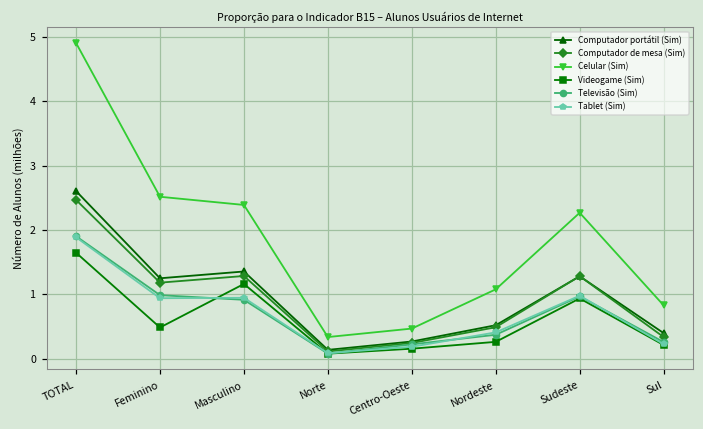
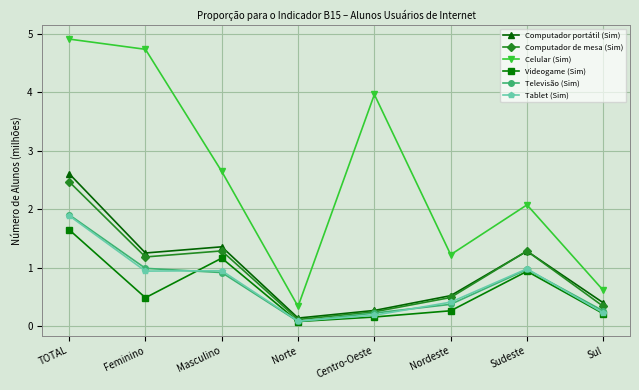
Celular (Sim), Feminino: 2.5 -> 4.7
Celular (Sim), Masculino: 2.4 -> 2.6
Celular (Sim), Centro-Oeste: 0.5 -> 4.0
Celular (Sim), Nordeste: 1.1 -> 1.2
Celular (Sim), Sudeste: 2.3 -> 2.1
Celular (Sim), Sul: 0.8 -> 0.6
